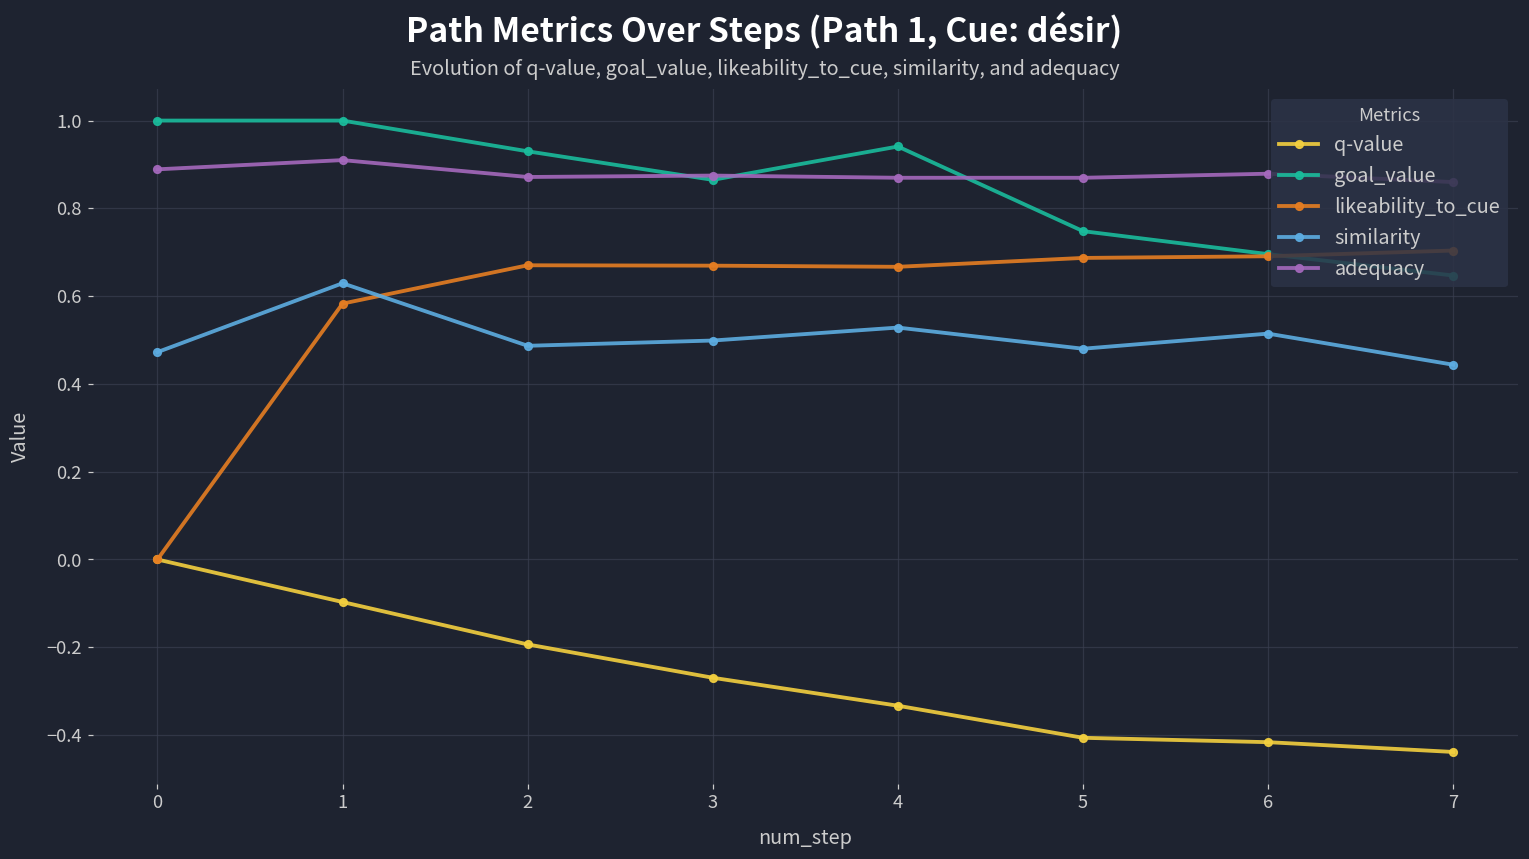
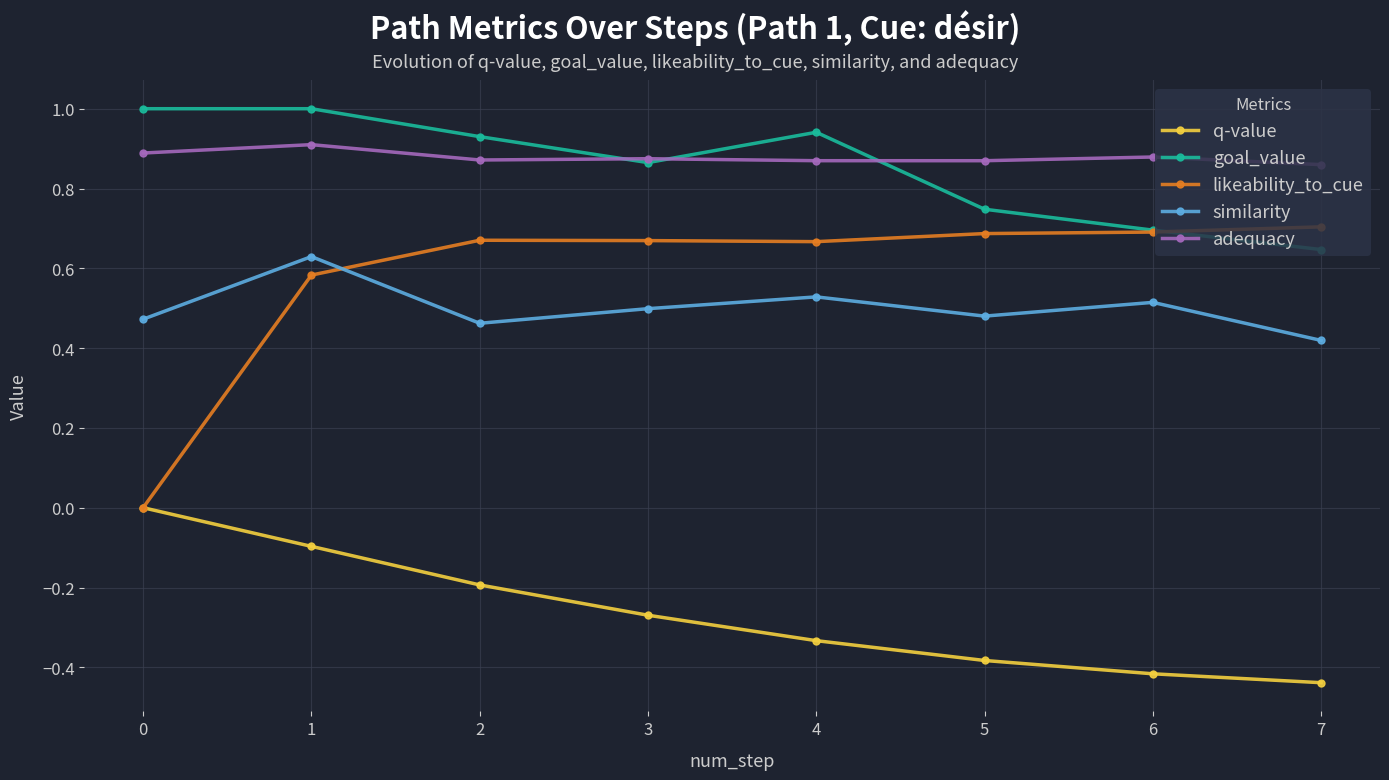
similarity, 2: 0.49 -> 0.46
q-value, 5: -0.41 -> -0.38
similarity, 7: 0.44 -> 0.42
